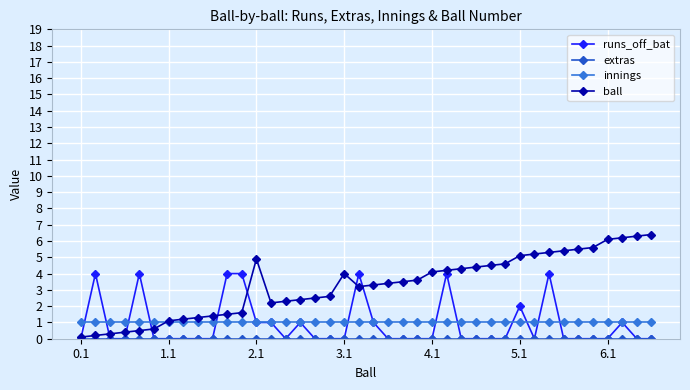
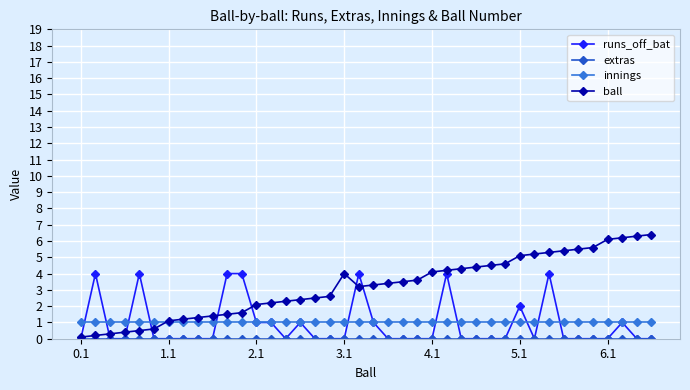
ball, 2.1: 4.9 -> 2.1
